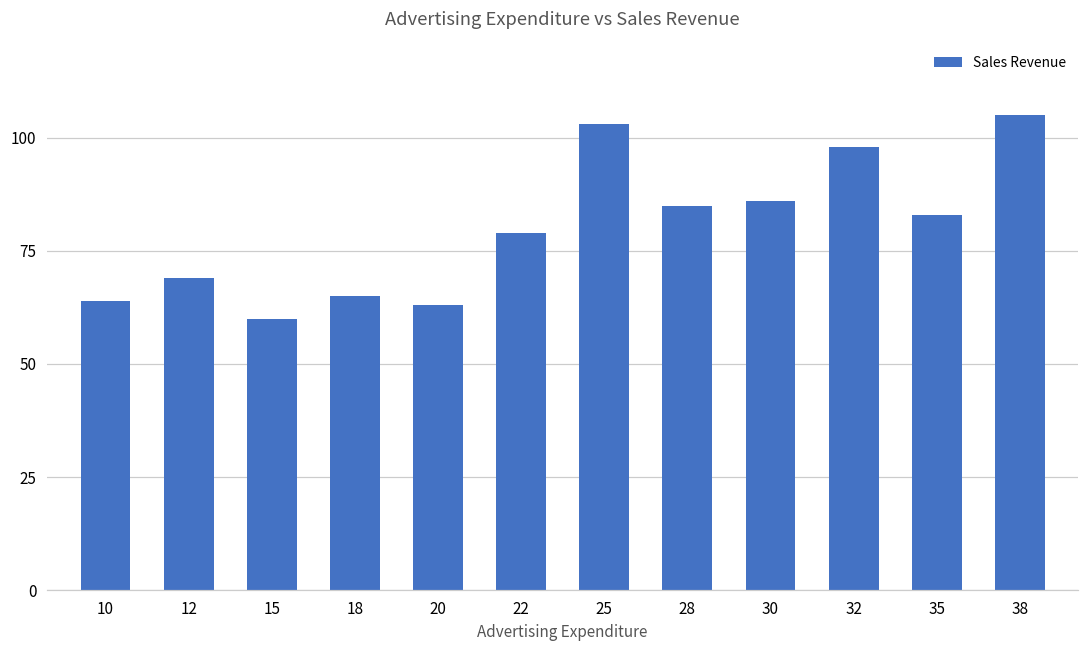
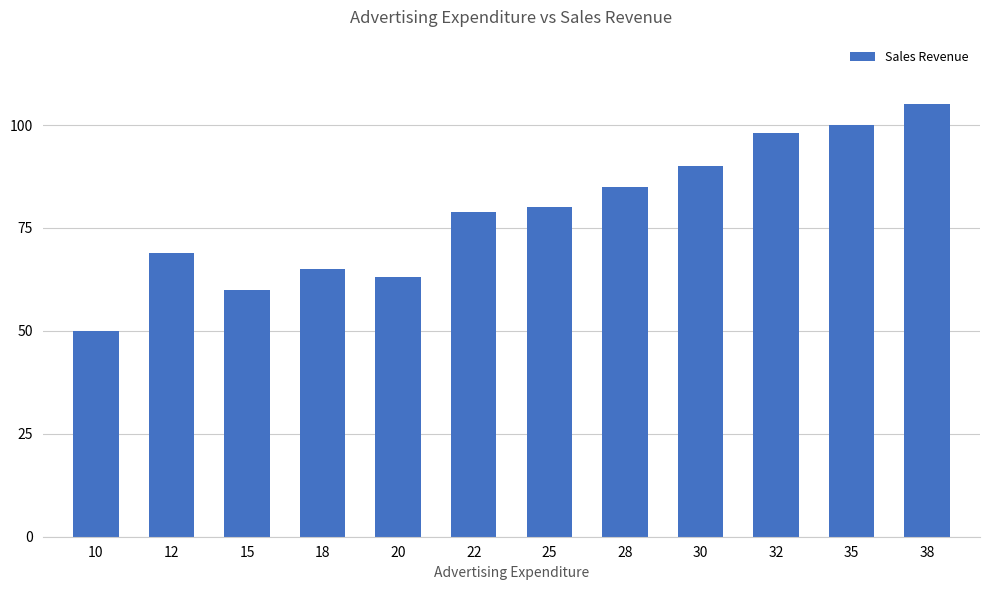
10: 64 -> 50
25: 103 -> 80
30: 86 -> 90
35: 83 -> 100
